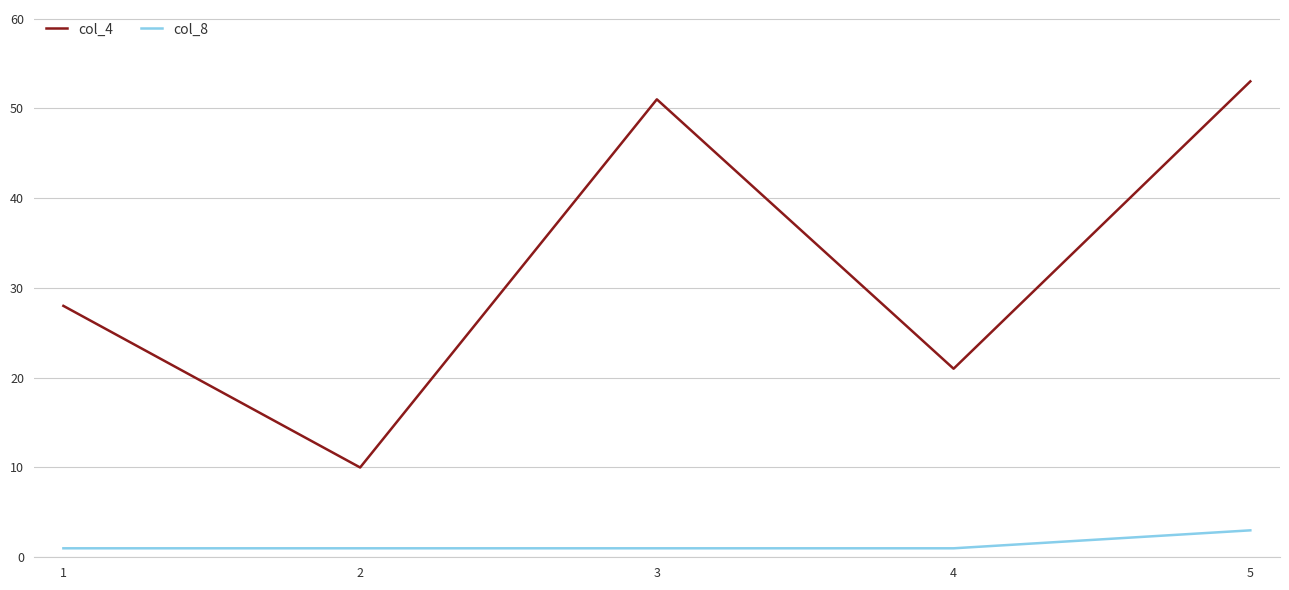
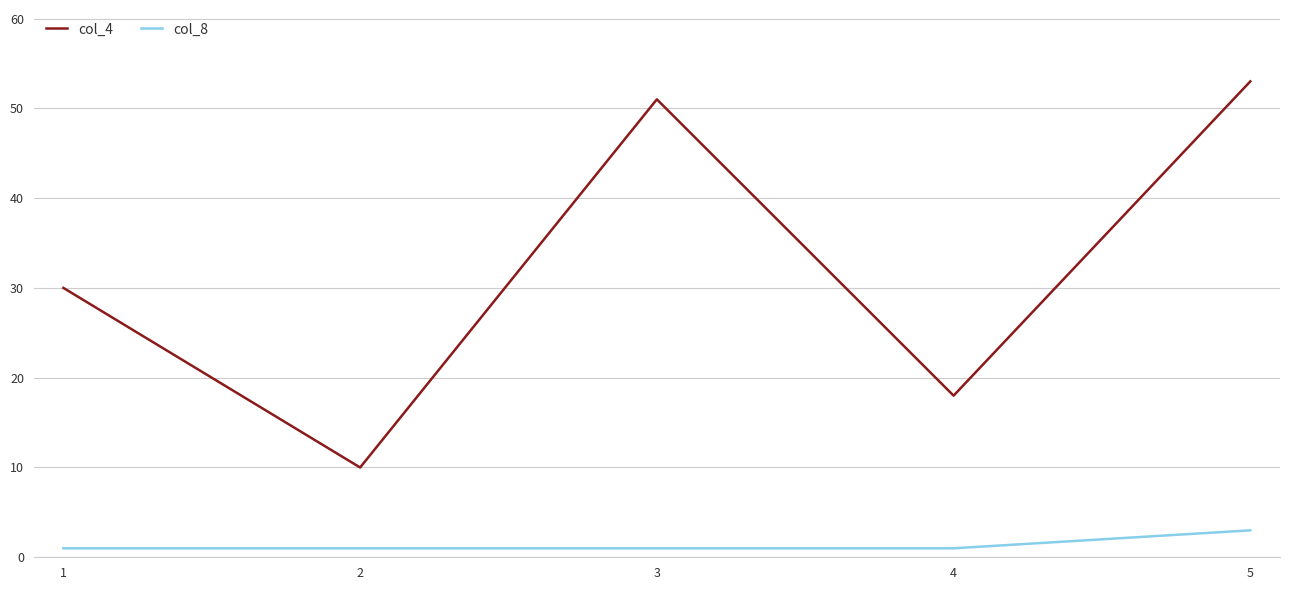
col_4, 1: 28 -> 30
col_4, 4: 21 -> 18
